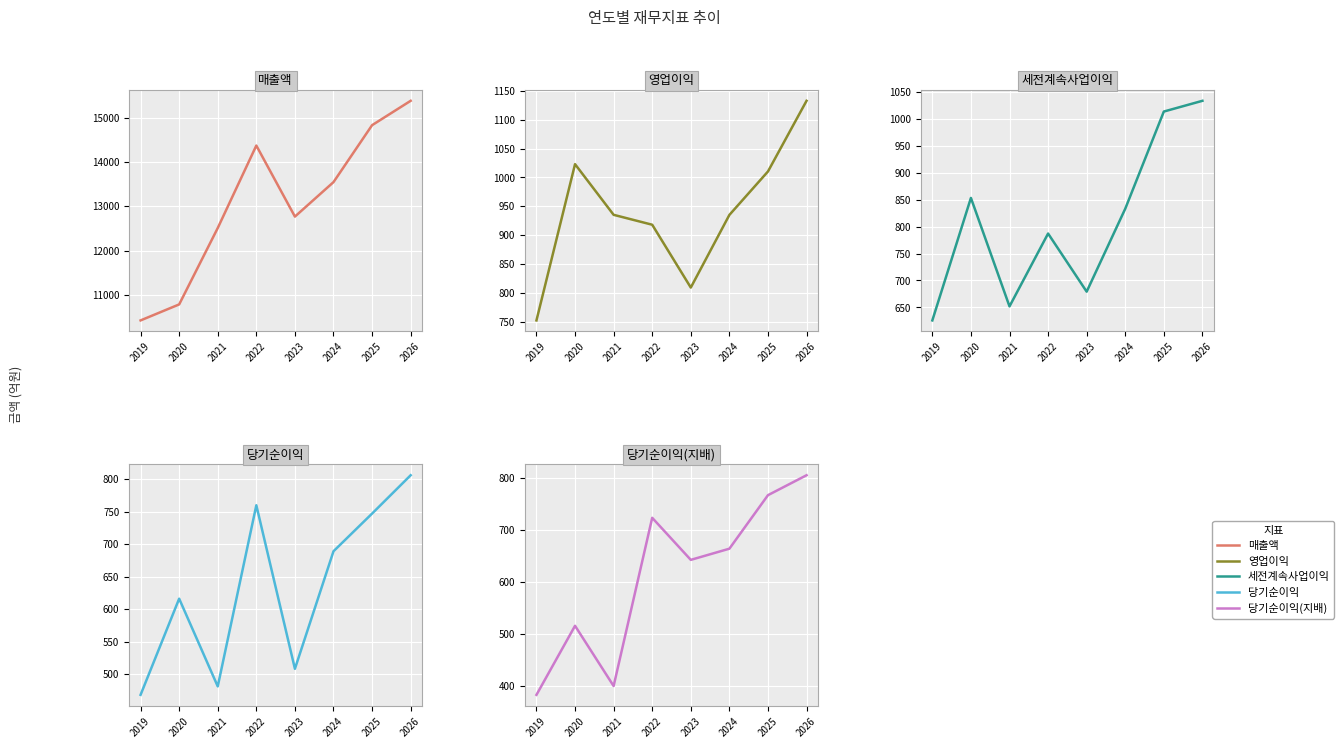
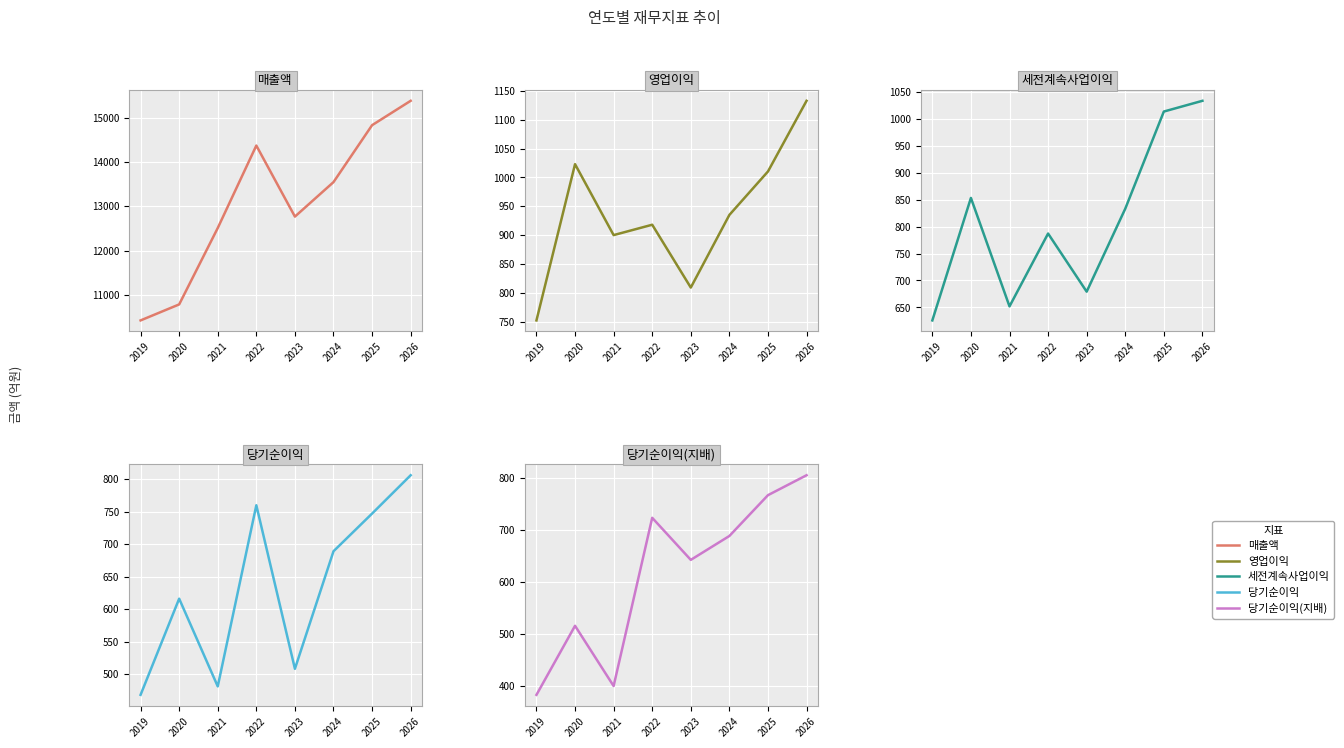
영업이익, 2021: 940 -> 900
당기순이익(지배), 2024: 660 -> 690
